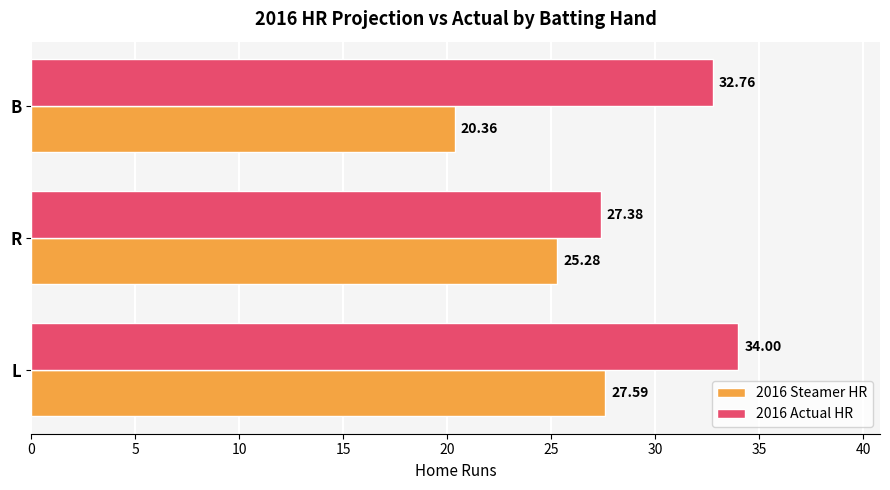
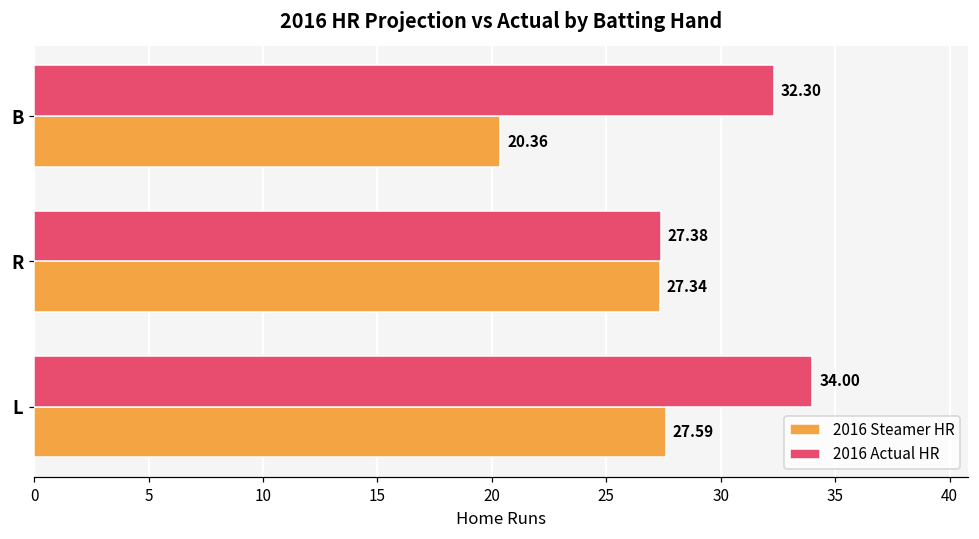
2016 Actual HR, B: 32.76 -> 32.30
2016 Steamer HR, R: 25.28 -> 27.34
